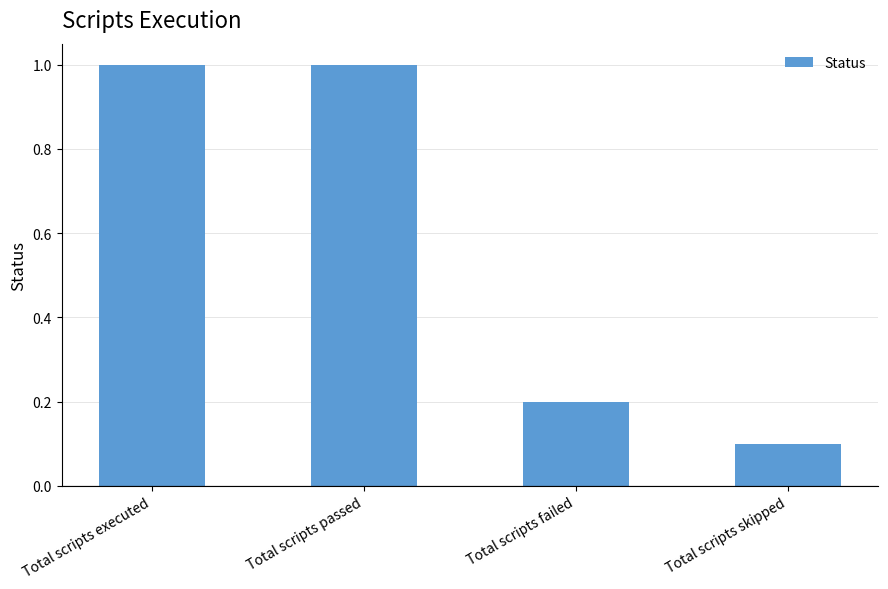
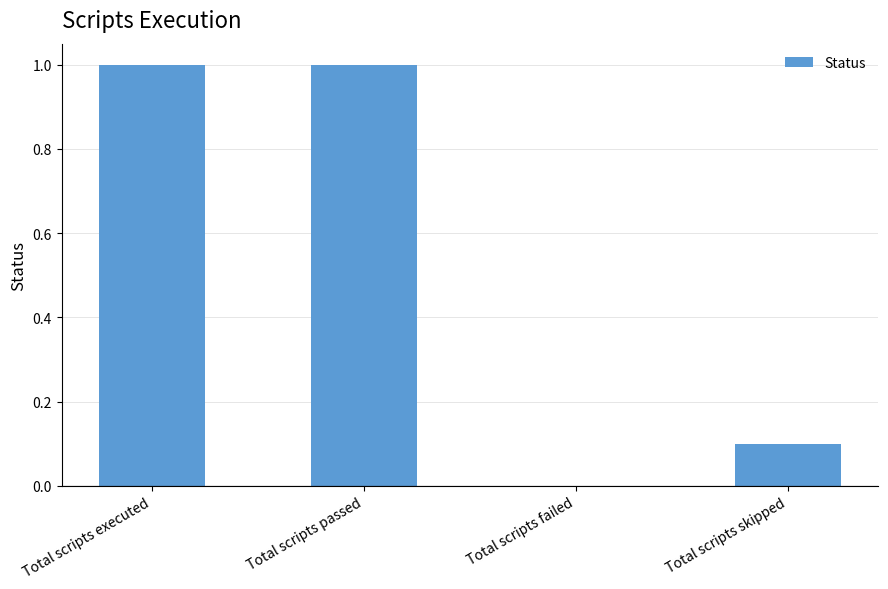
Total scripts failed: 0.2 -> 0.0
